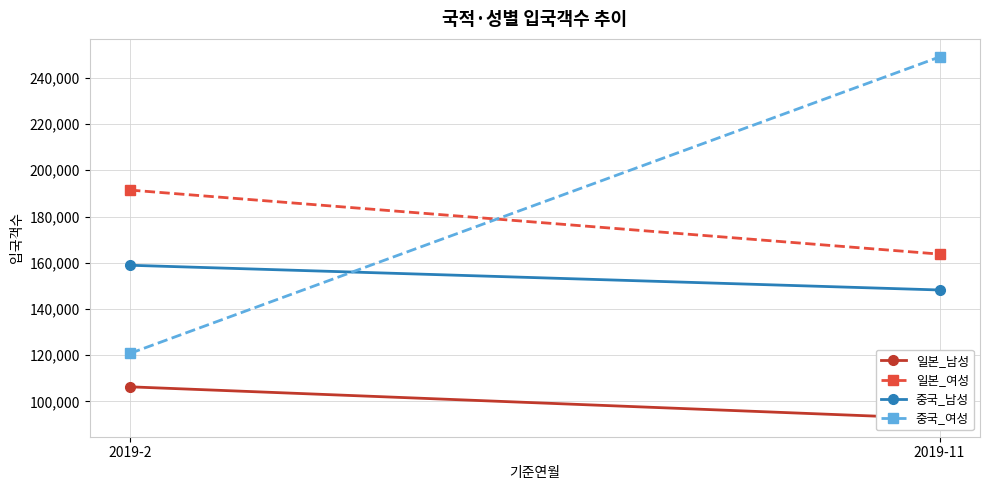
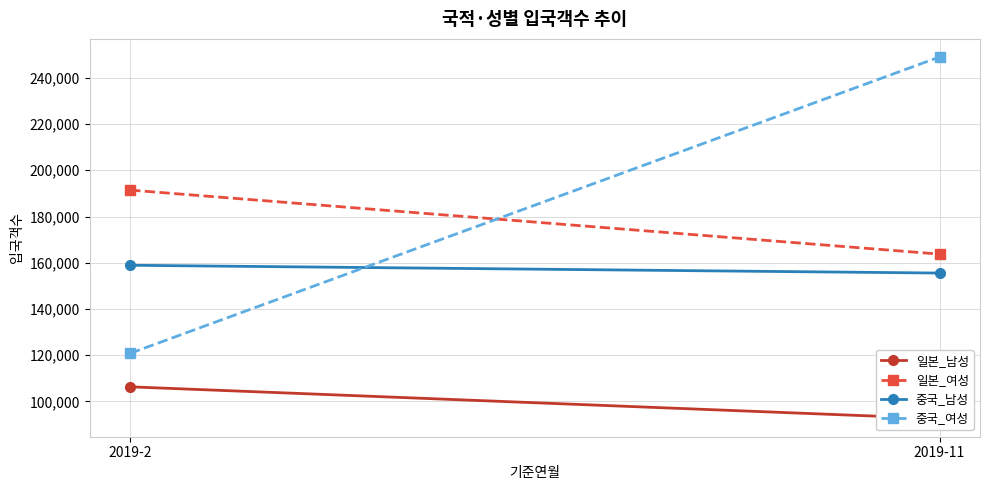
중국_남성, 2019-11: 148,000 -> 156,000
